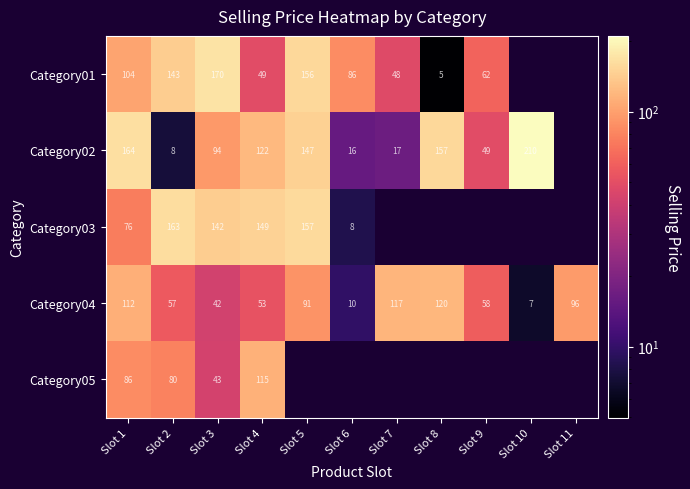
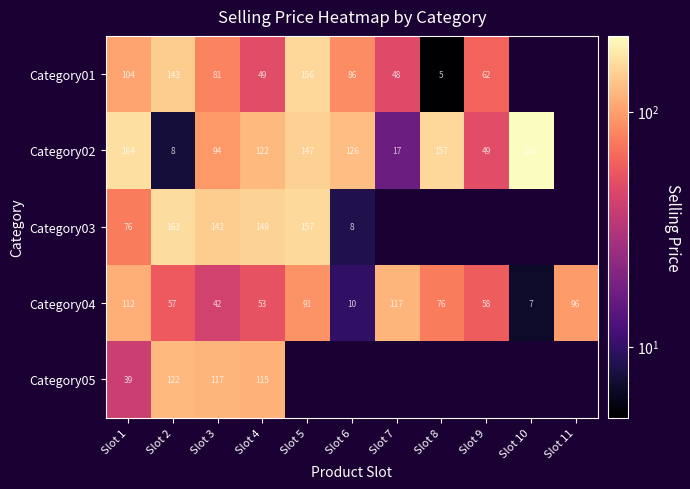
Category01, Slot 3: 170 -> 81
Category02, Slot 6: 16 -> 126
Category04, Slot 8: 120 -> 76
Category05, Slot 1: 86 -> 39
Category05, Slot 2: 80 -> 122
Category05, Slot 3: 43 -> 117
